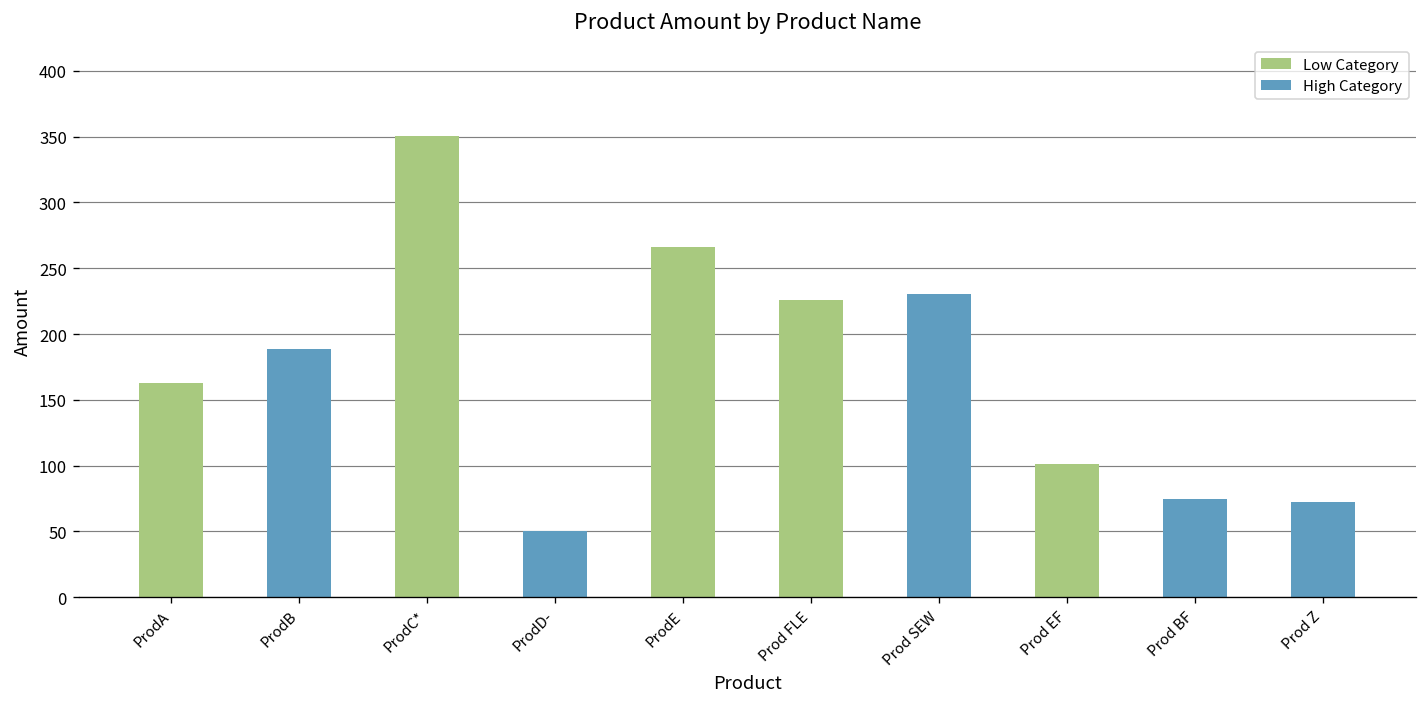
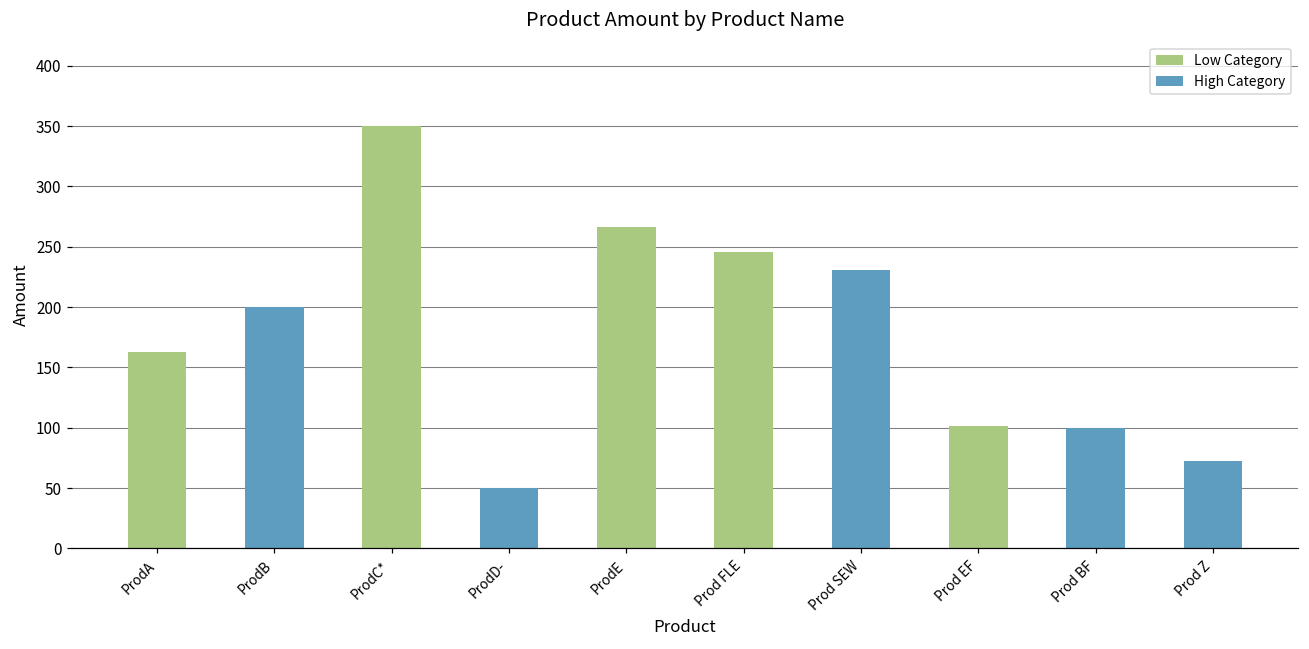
ProdB: 189 -> 201
Prod FLE: 226 -> 245
Prod BF: 75 -> 100
